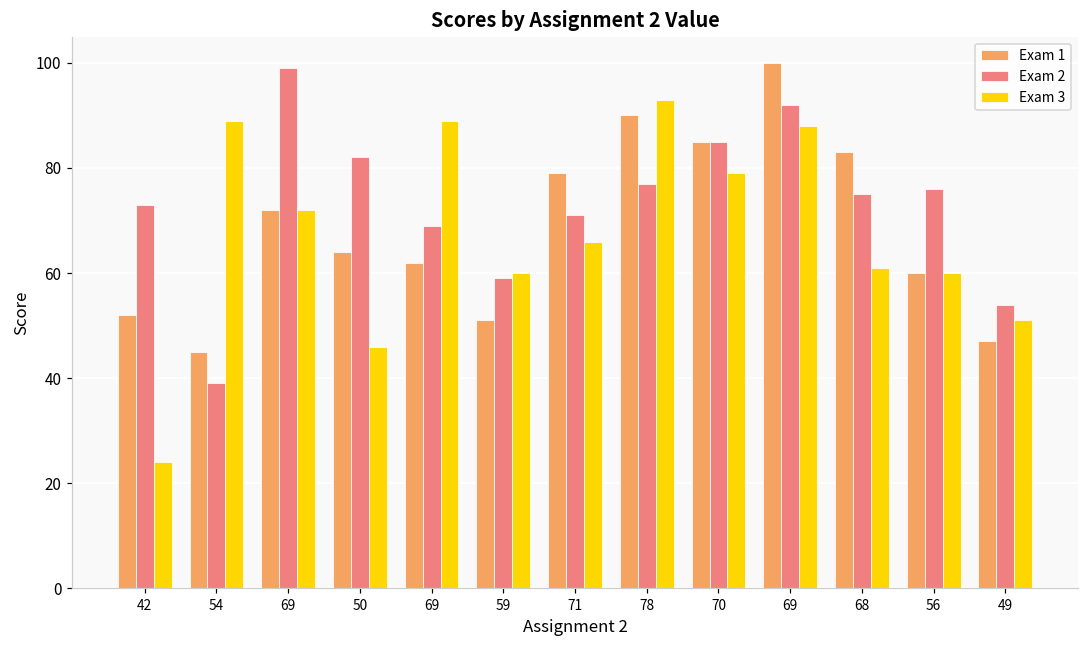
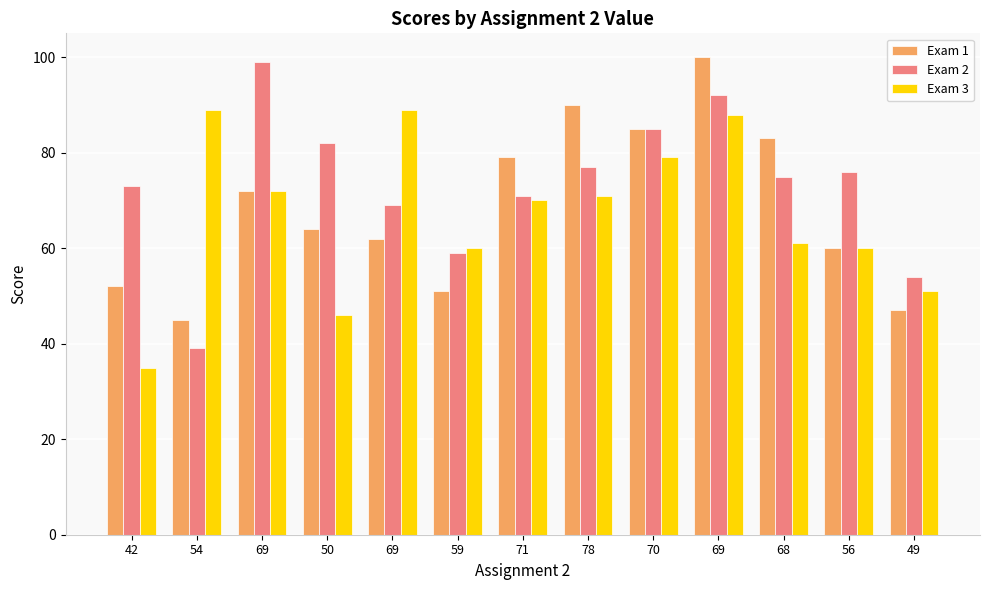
Exam 3, 42: 24 -> 35
Exam 3, 71: 66 -> 70
Exam 3, 78: 93 -> 71
